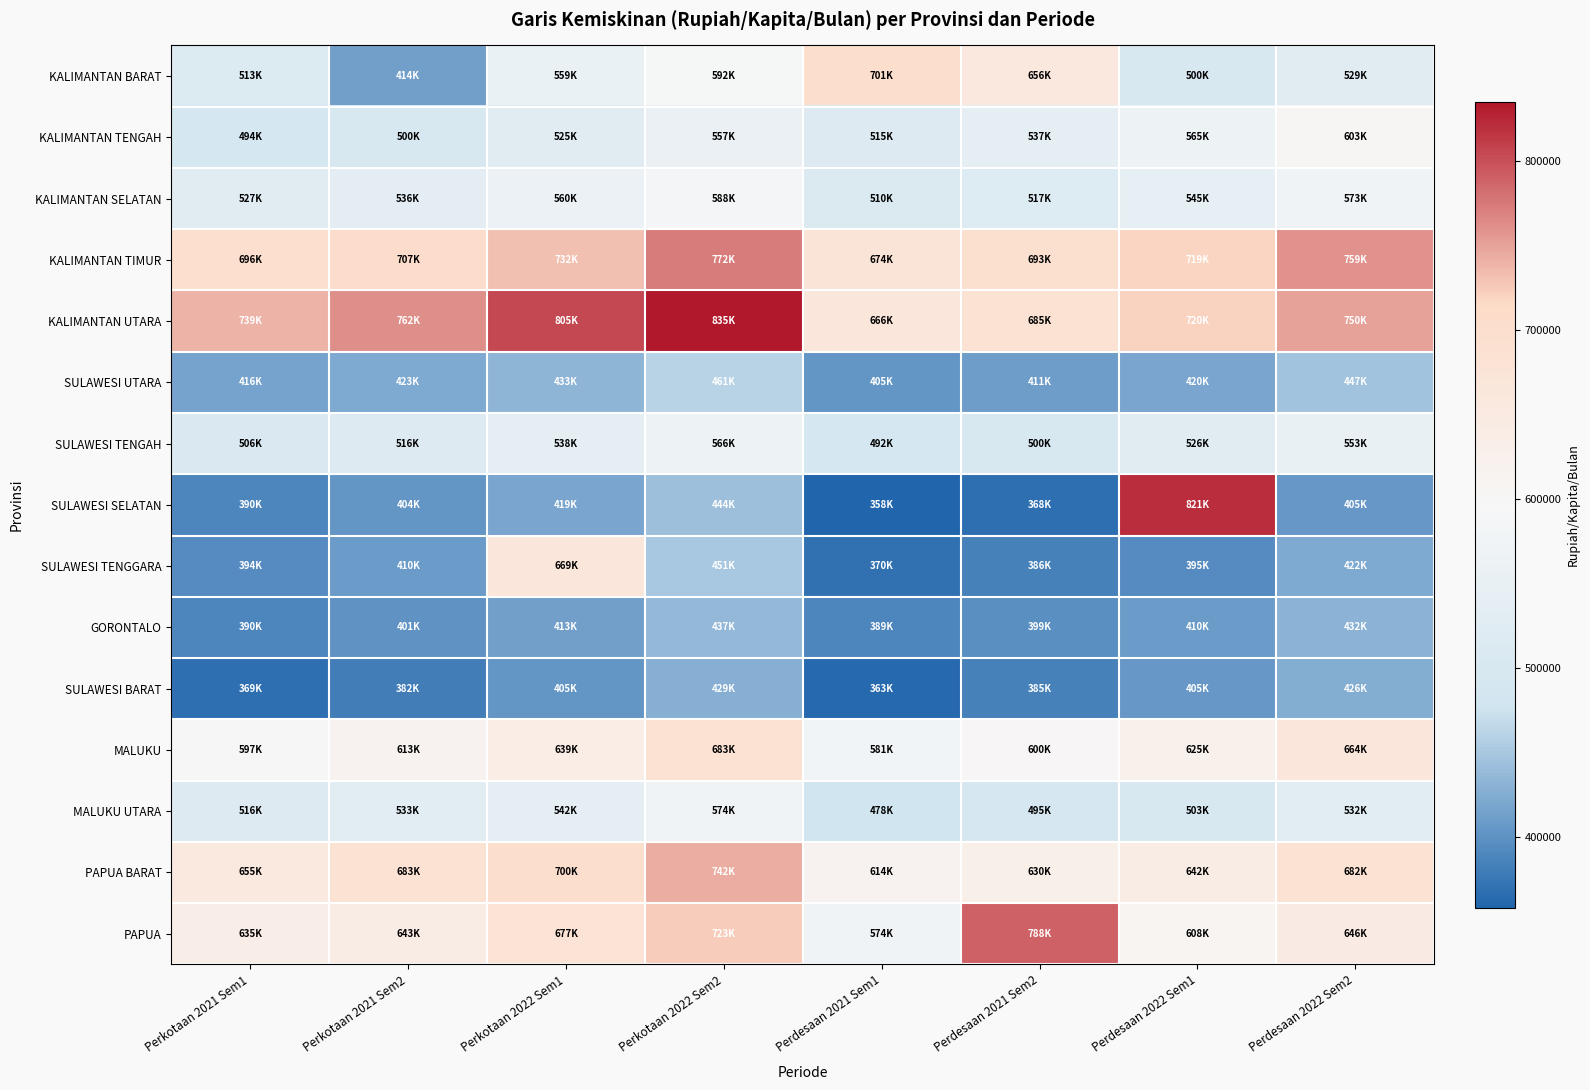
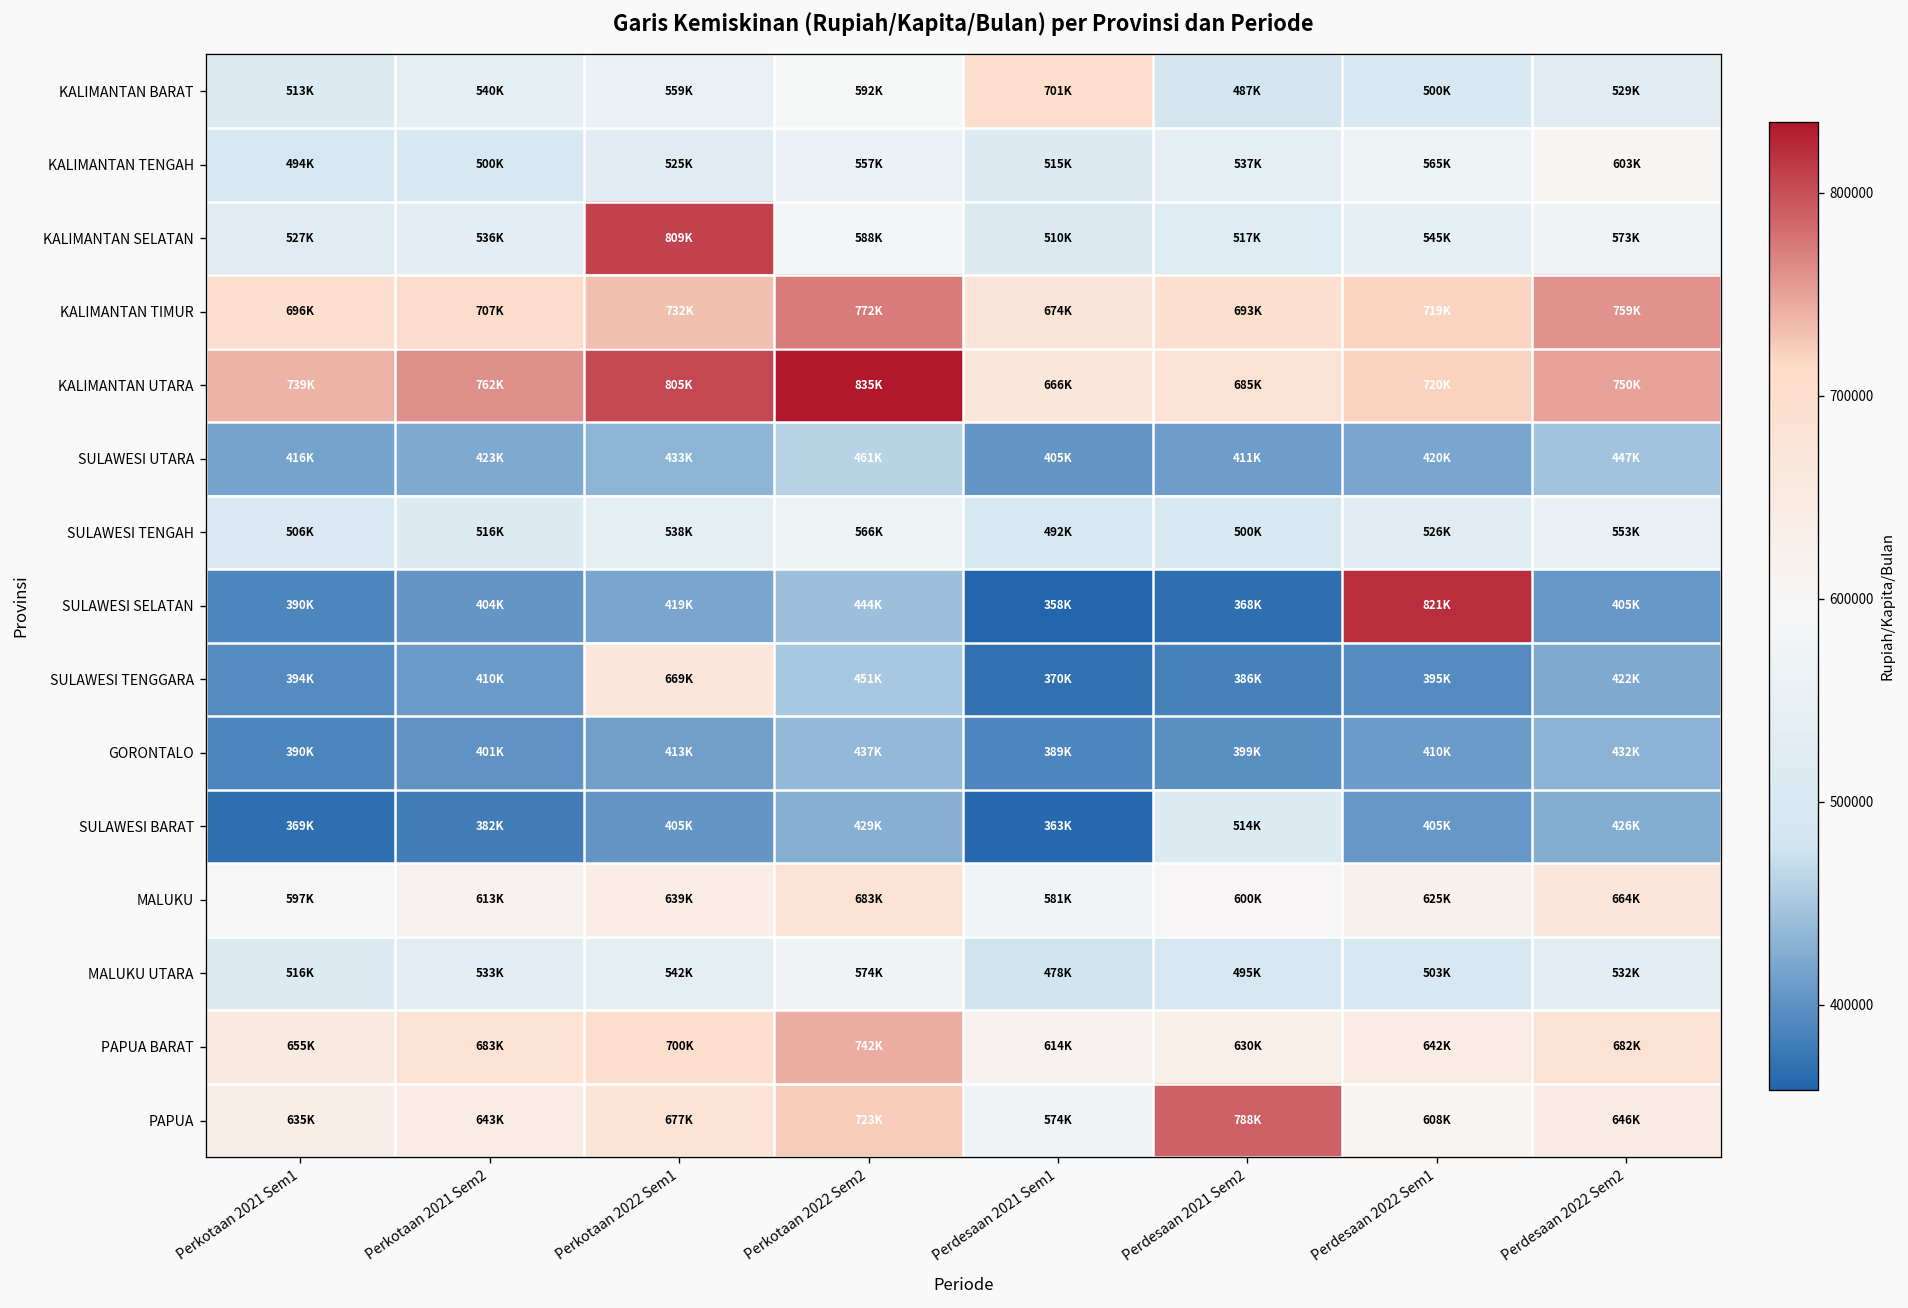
KALIMANTAN BARAT, Perkotaan 2021 Sem2: 414K -> 540K
KALIMANTAN BARAT, Perdesaan 2021 Sem2: 656K -> 487K
KALIMANTAN SELATAN, Perkotaan 2022 Sem1: 560K -> 809K
SULAWESI BARAT, Perdesaan 2021 Sem2: 385K -> 514K
